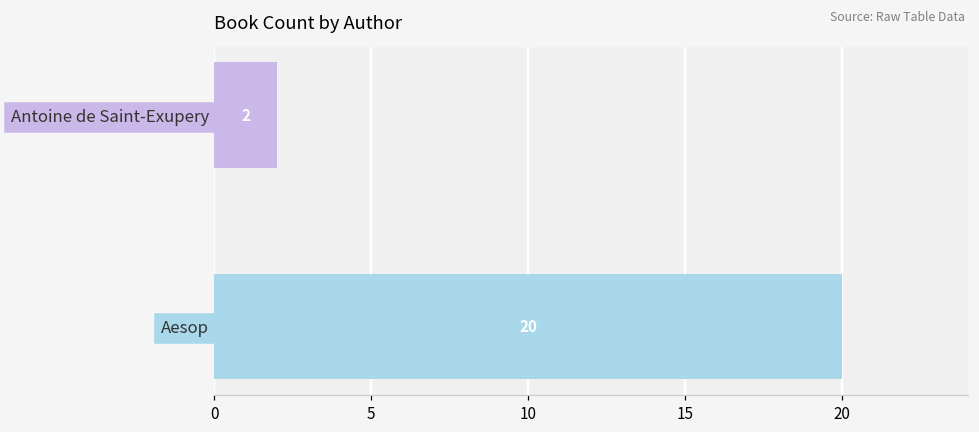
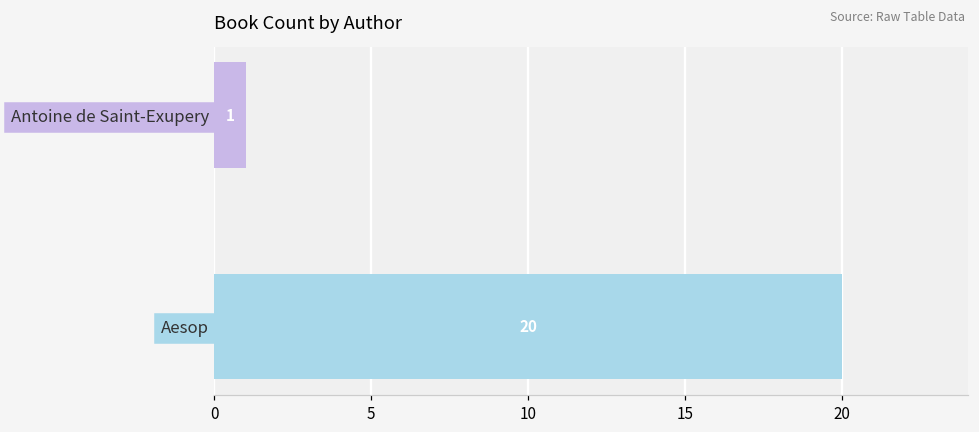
Antoine de Saint-Exupery: 2 -> 1
